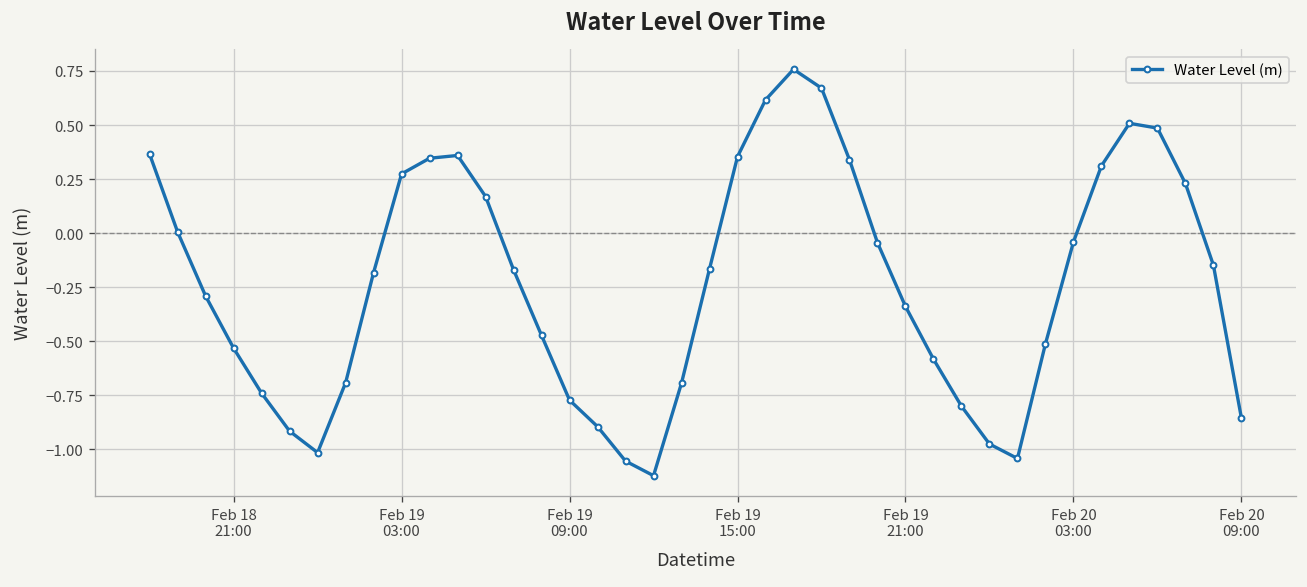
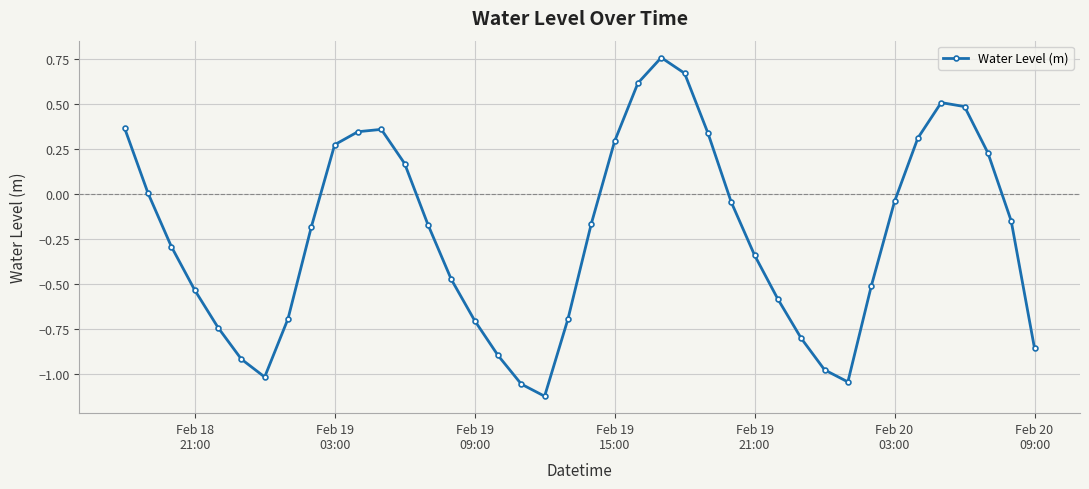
Feb 19 09:00: -0.77 -> -0.70
Feb 19 15:00: 0.35 -> 0.29
